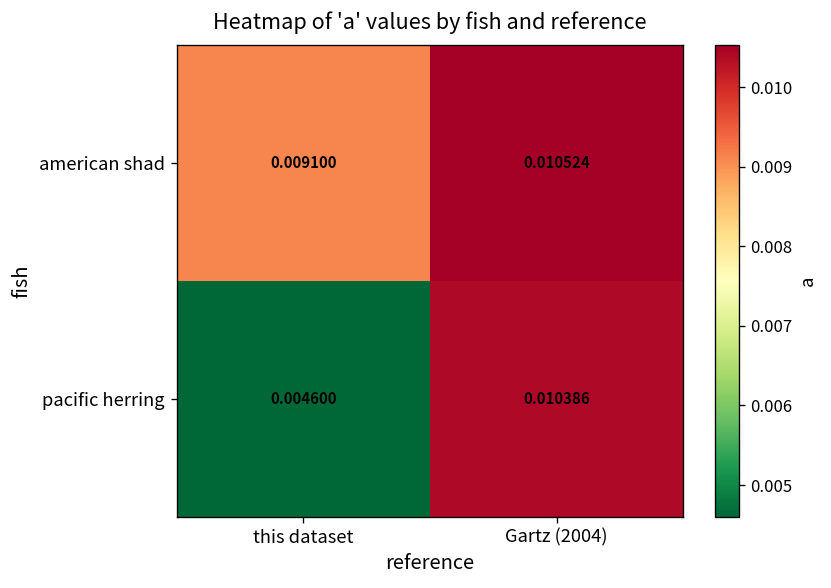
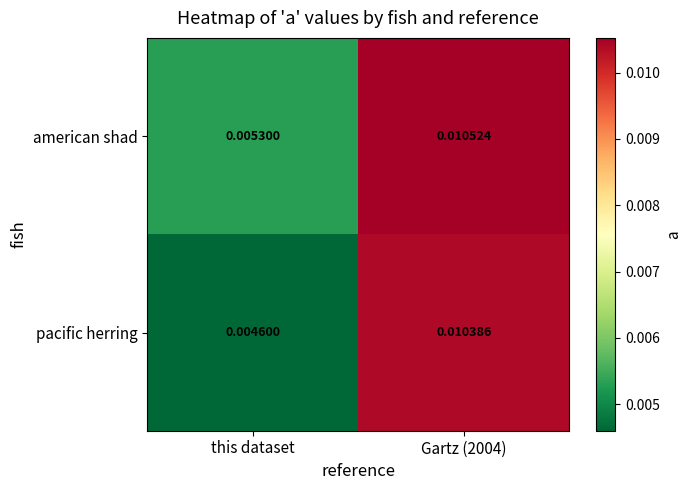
american shad, this dataset: 0.009100 -> 0.005300
